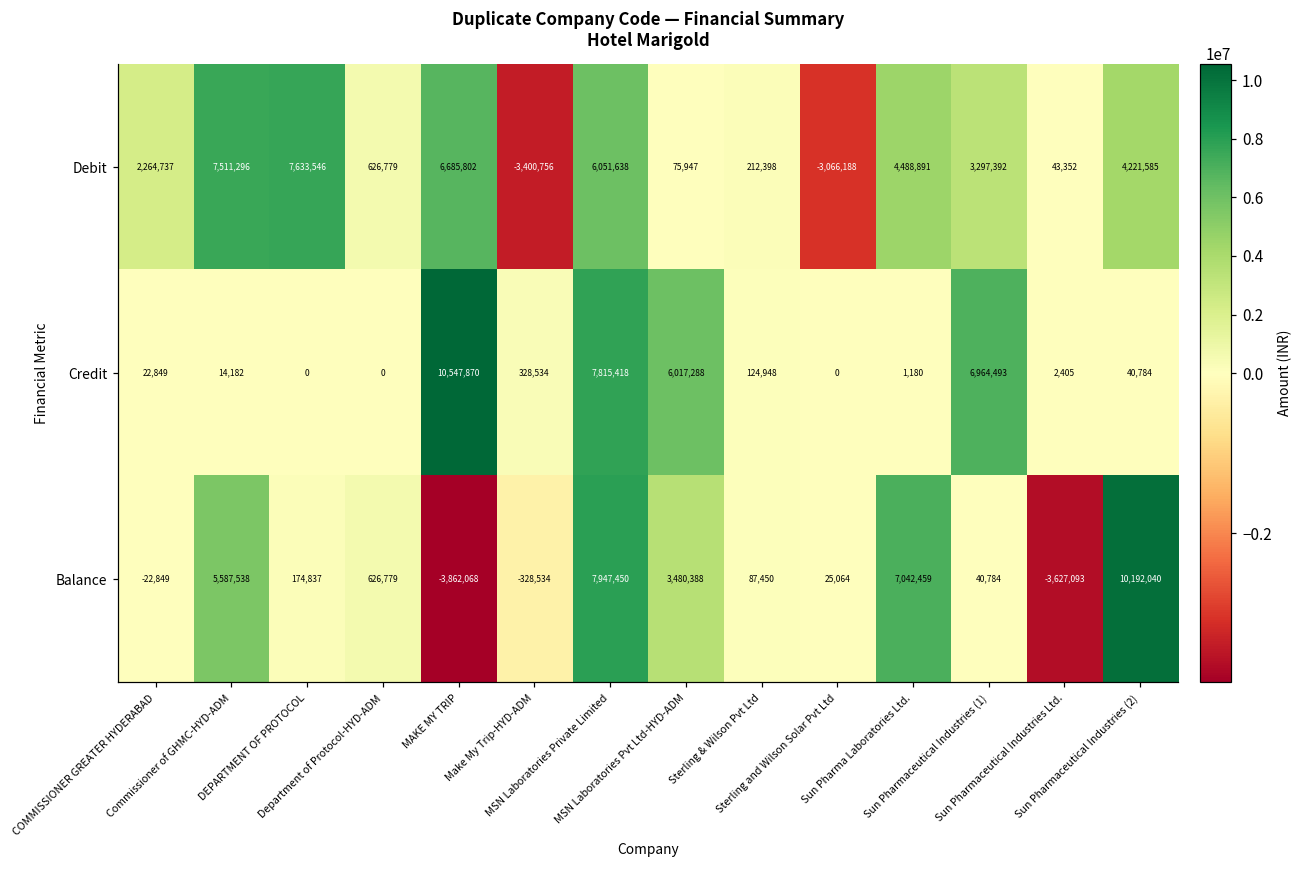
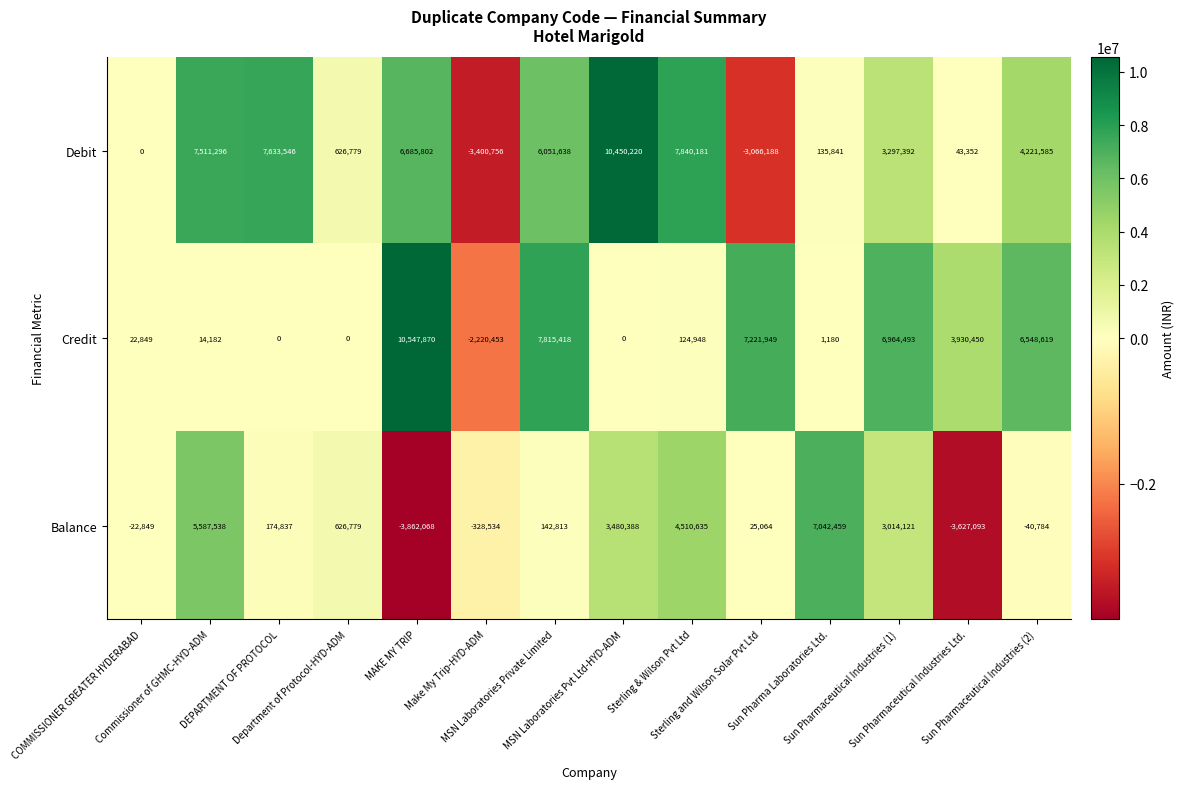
Debit, COMMISSIONER GREATER HYDERABAD: 2,264,737 -> 0
Debit, MSN Laboratories Pvt Ltd-HYD-ADM: 75,947 -> 10,450,220
Debit, Sterling & Wilson Pvt Ltd: 212,398 -> 7,840,181
Debit, Sun Pharma Laboratories Ltd.: 4,488,891 -> 135,841
Credit, Make My Trip-HYD-ADM: 328,534 -> -2,220,453
Credit, MSN Laboratories Pvt Ltd-HYD-ADM: 6,017,288 -> 0
Credit, Sterling and Wilson Solar Pvt Ltd: 0 -> 7,221,949
Credit, Sun Pharmaceutical Industries Ltd.: 2,405 -> 3,930,450
Credit, Sun Pharmaceutical Industries (2): 40,784 -> 6,548,619
Balance, MSN Laboratories Private Limited: 7,947,450 -> 142,813
Balance, Sterling & Wilson Pvt Ltd: 87,450 -> 4,510,635
Balance, Sun Pharmaceutical Industries (1): 40,784 -> 3,014,121
Balance, Sun Pharmaceutical Industries (2): 10,192,040 -> -40,784
